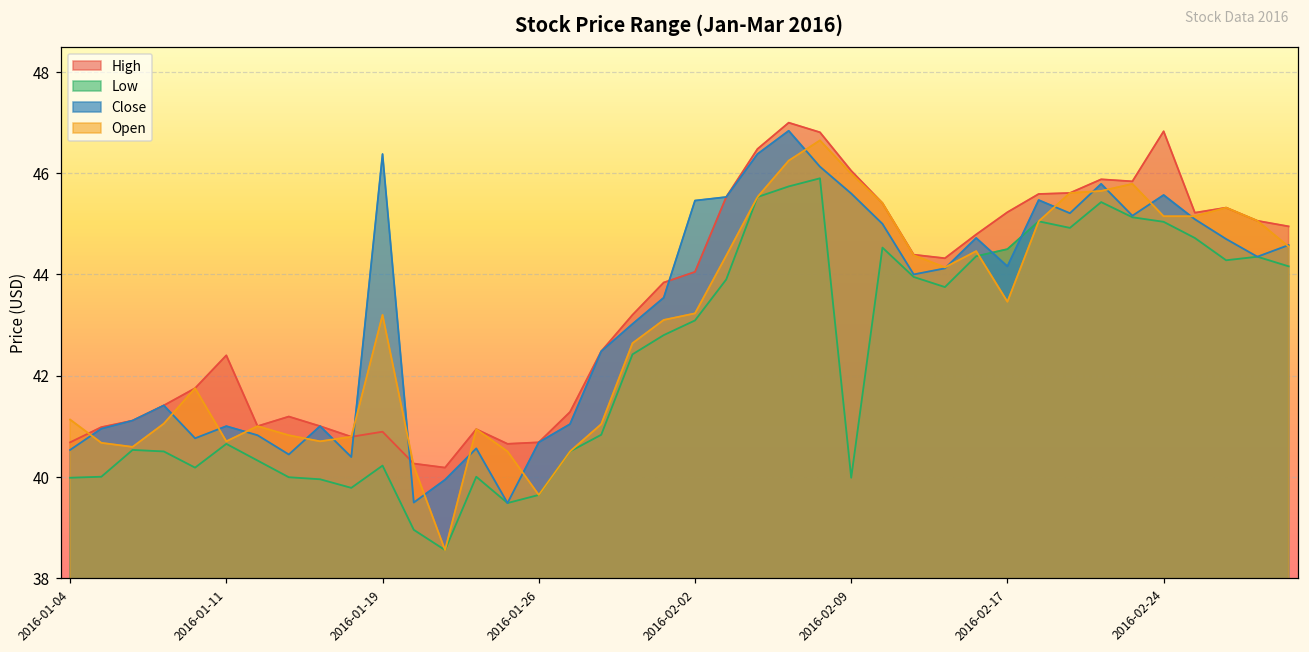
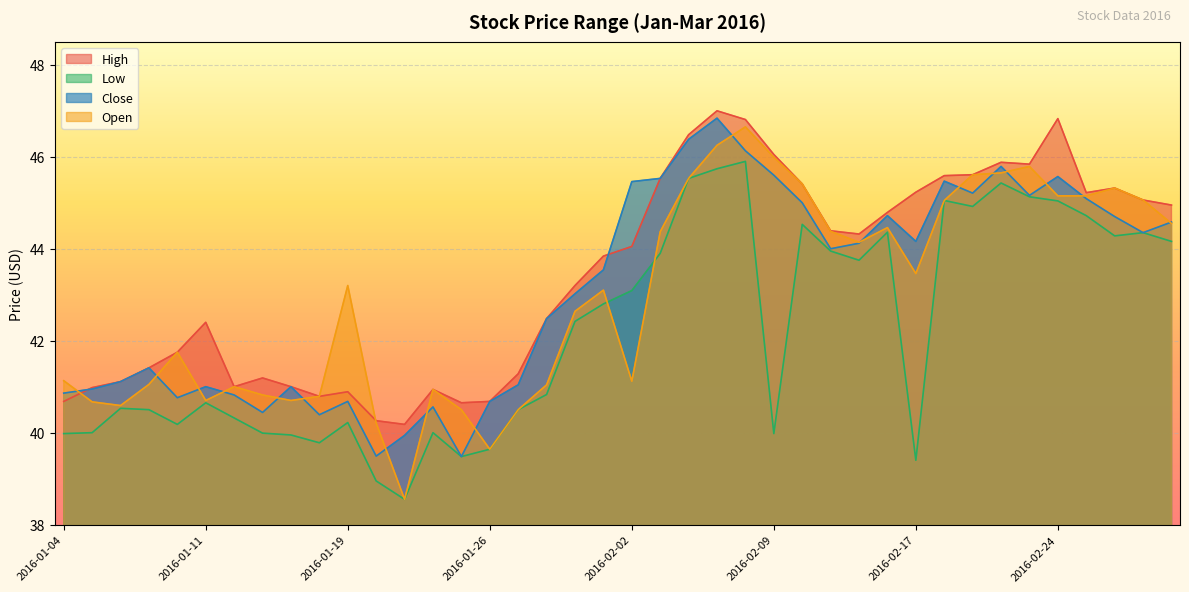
Close, 2016-01-04: 40.5 -> 40.9
Close, 2016-01-19: 46.4 -> 40.7
Open, 2016-02-02: 43.2 -> 41.1
Low, 2016-02-17: 44.5 -> 39.4
